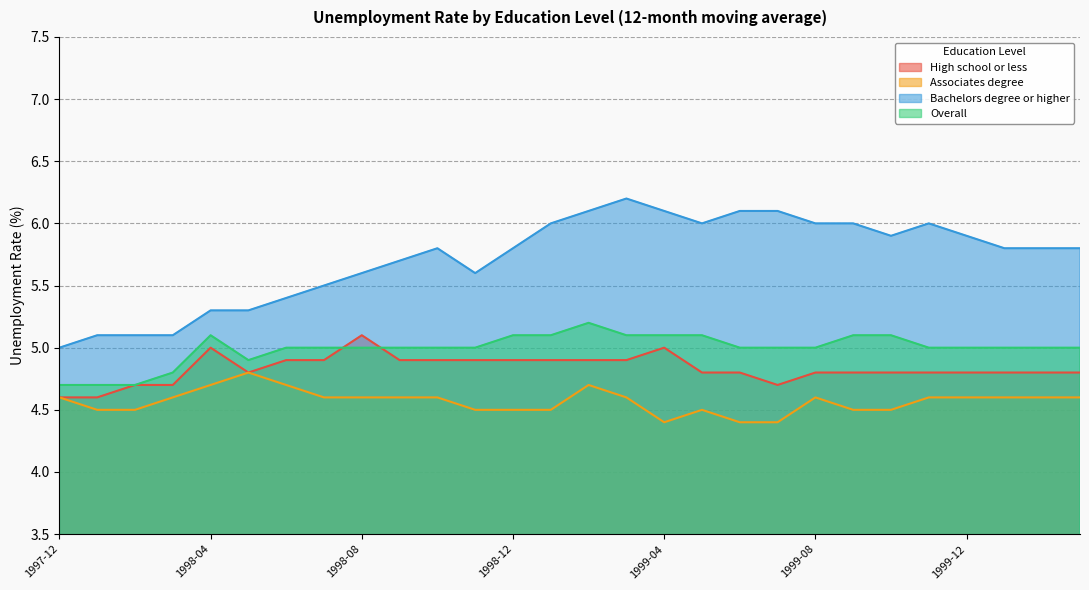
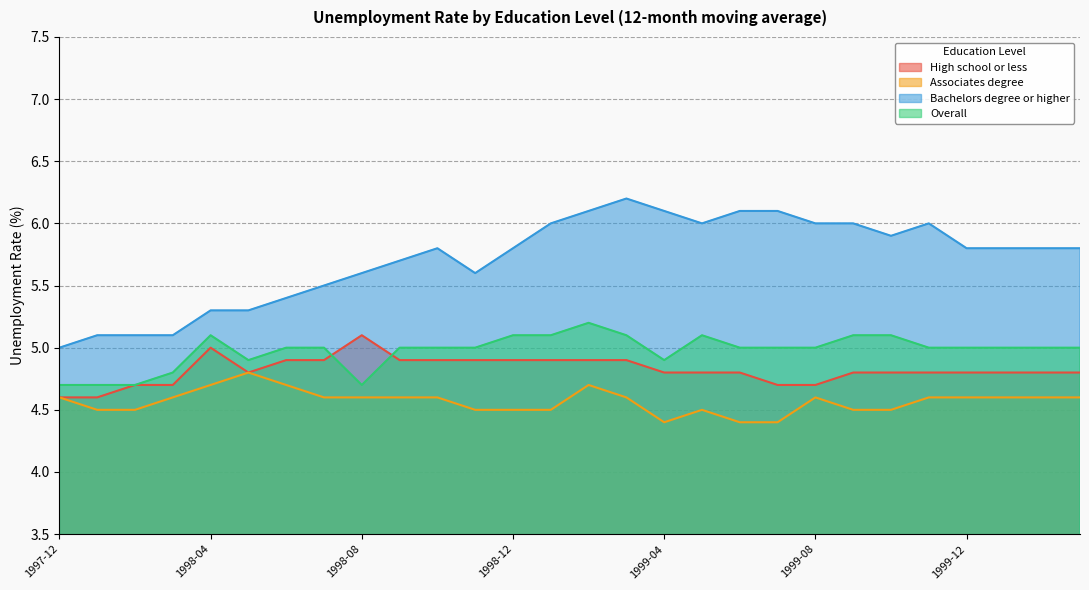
Overall, 1998-08: 5.0 -> 4.7
High school or less, 1999-04: 5.0 -> 4.8
Overall, 1999-04: 5.1 -> 4.9
High school or less, 1999-08: 4.8 -> 4.7
Bachelors degree or higher, 1999-12: 5.9 -> 5.8
